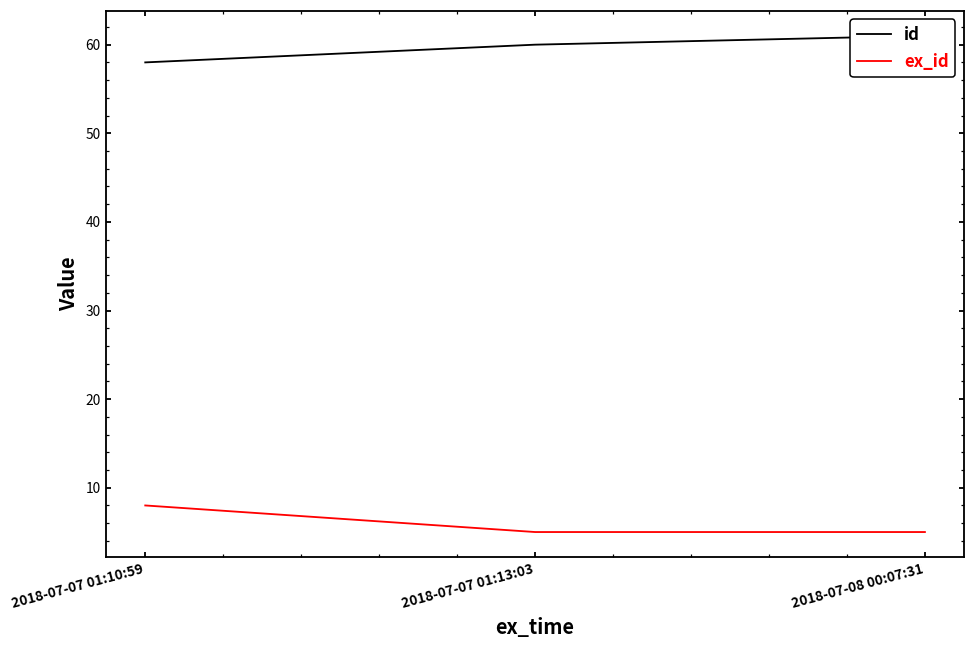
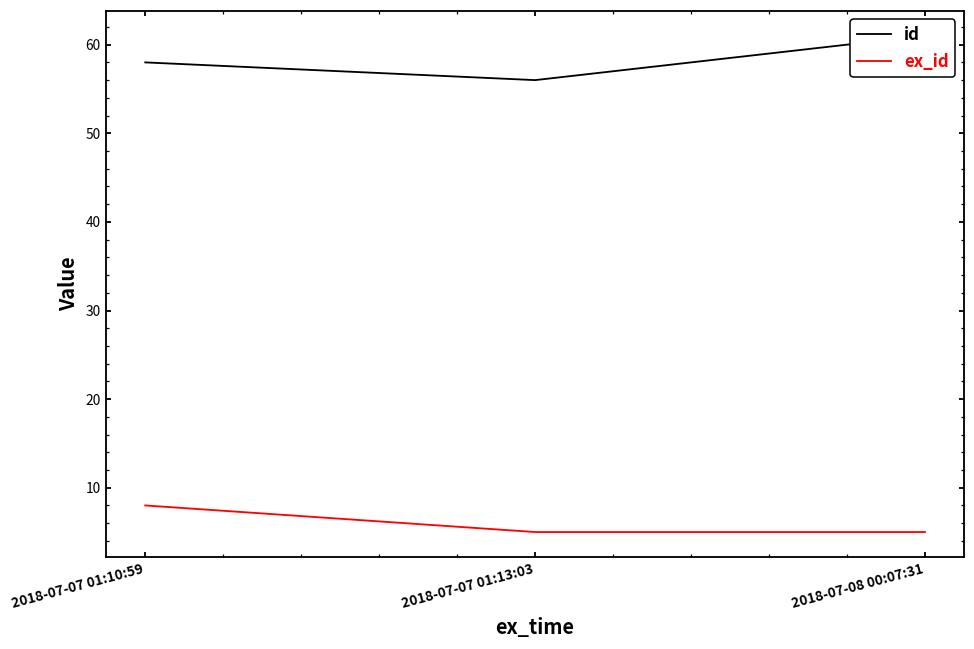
id, 2018-07-07 01:13:03: 60 -> 56
